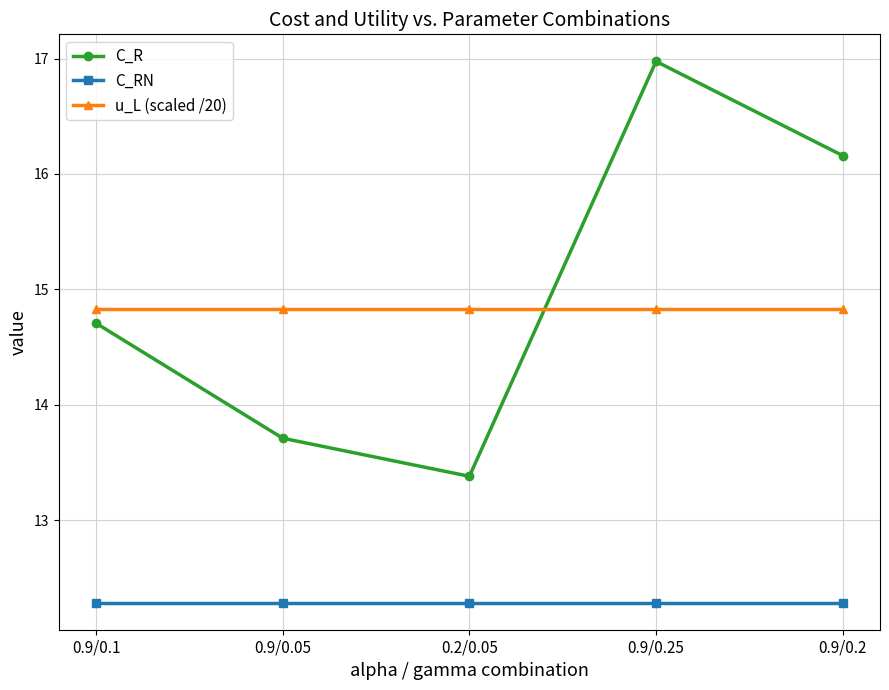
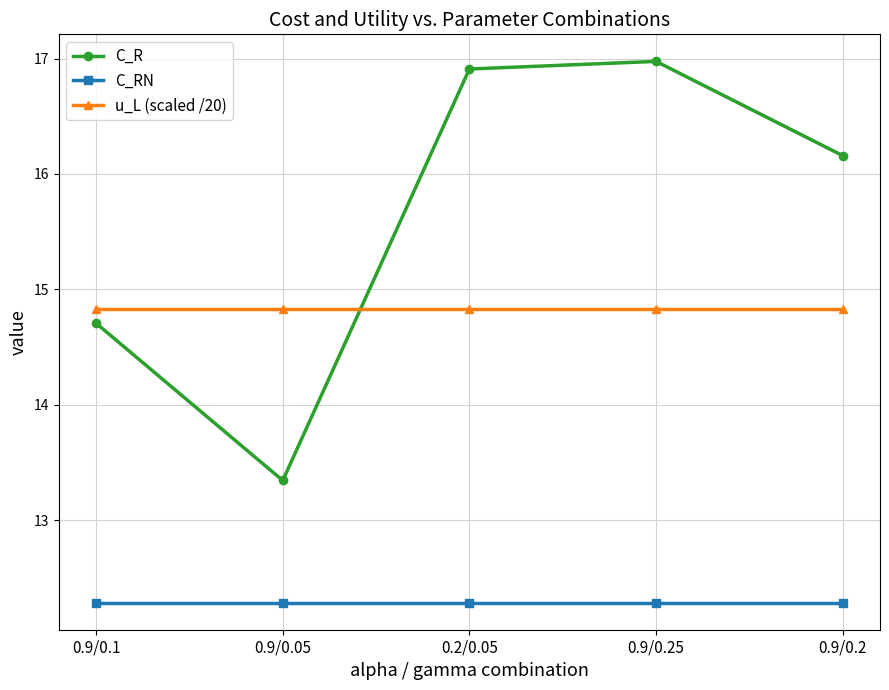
C_R, 0.9/0.05: 13.71 -> 13.35
C_R, 0.2/0.05: 13.38 -> 16.91
